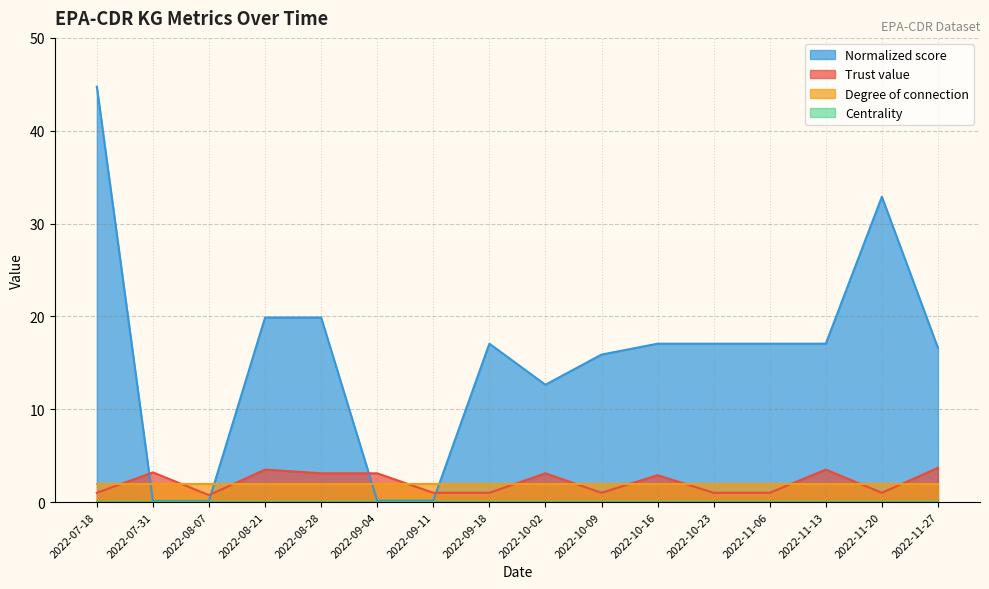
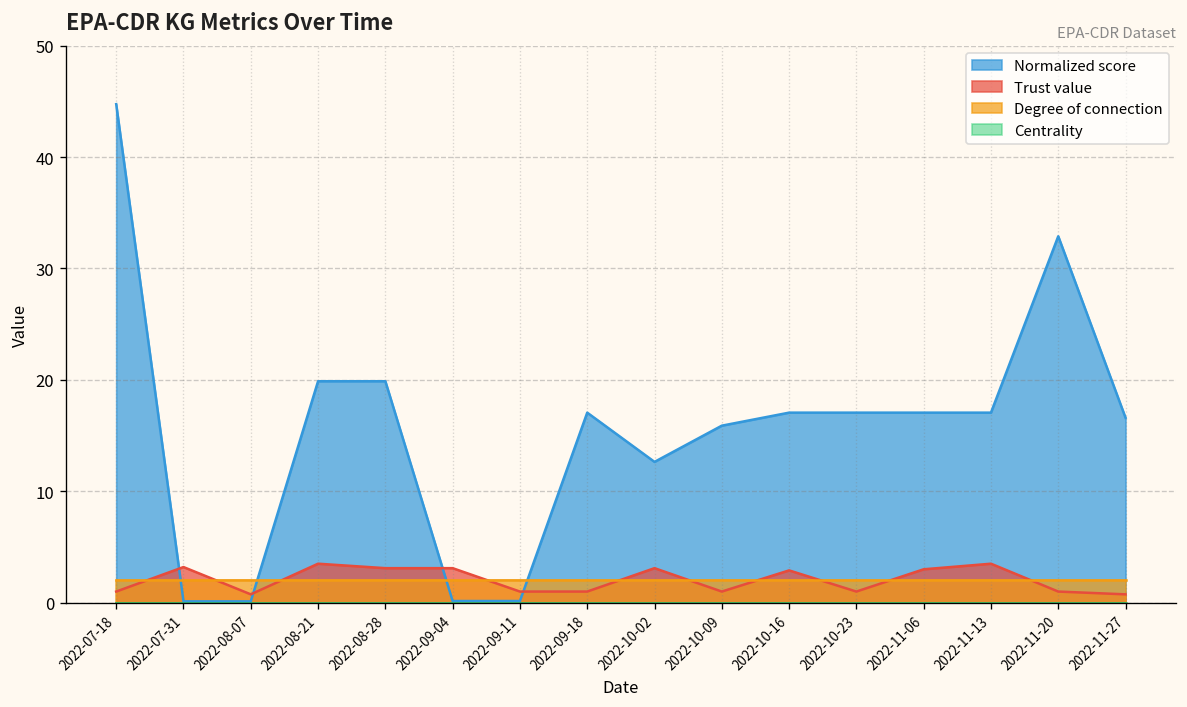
Trust value, 2022-11-06: 1 -> 3
Trust value, 2022-11-27: 4 -> 1
